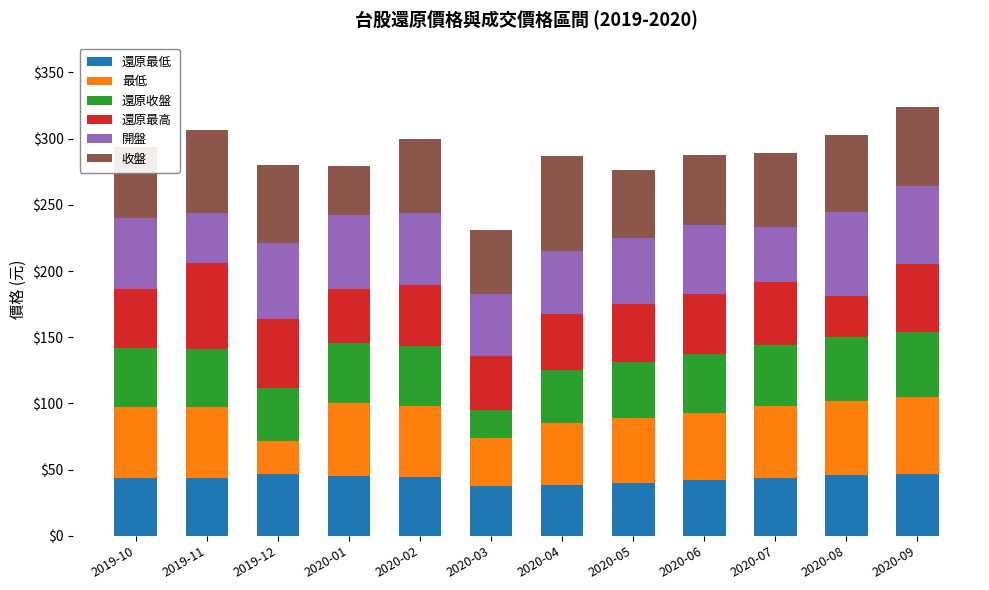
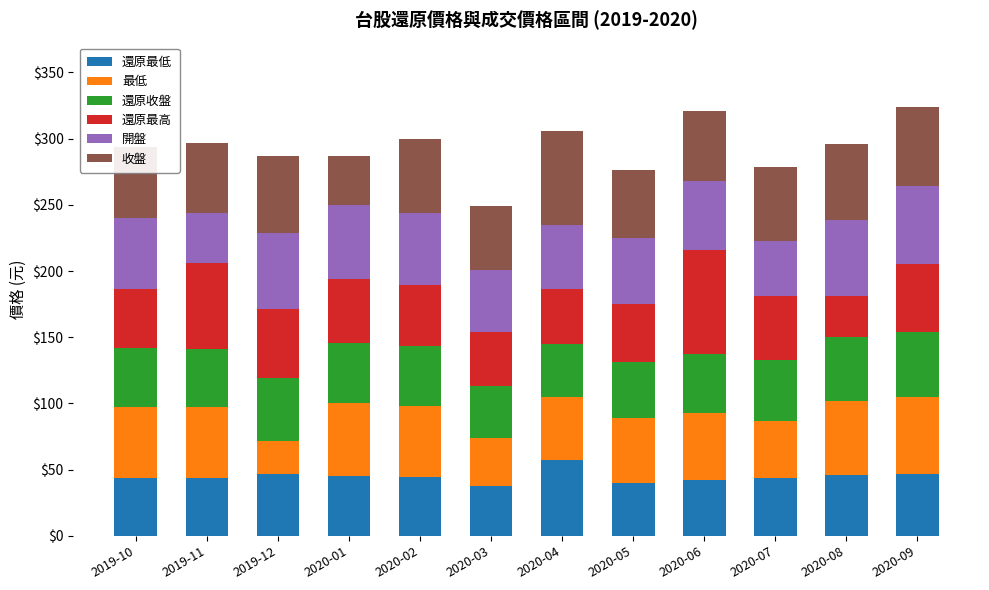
收盤, 2019-11: $63 -> $53
還原收盤, 2019-12: $40 -> $47
還原最高, 2020-01: $40 -> $48
還原收盤, 2020-03: $21 -> $39
還原最低, 2020-04: $39 -> $58
還原最高, 2020-06: $46 -> $79
最低, 2020-07: $54 -> $43
開盤, 2020-08: $64 -> $57
